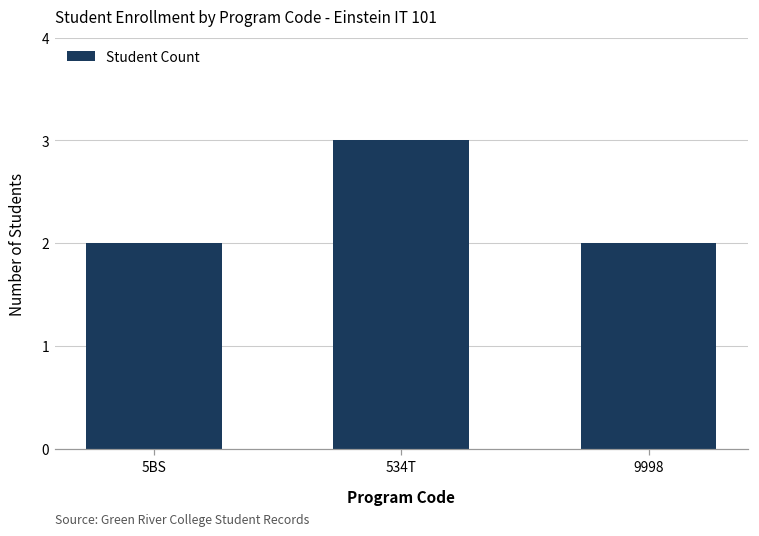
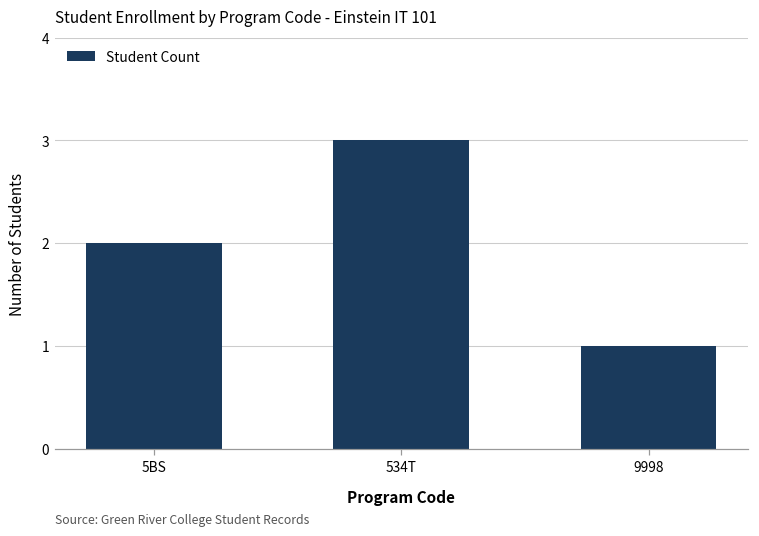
9998: 2 -> 1
